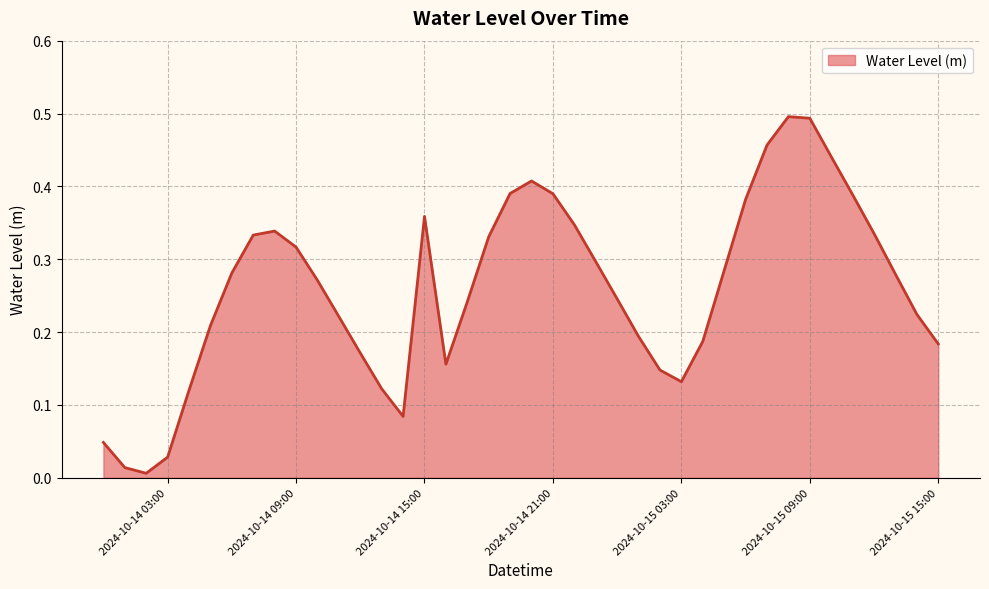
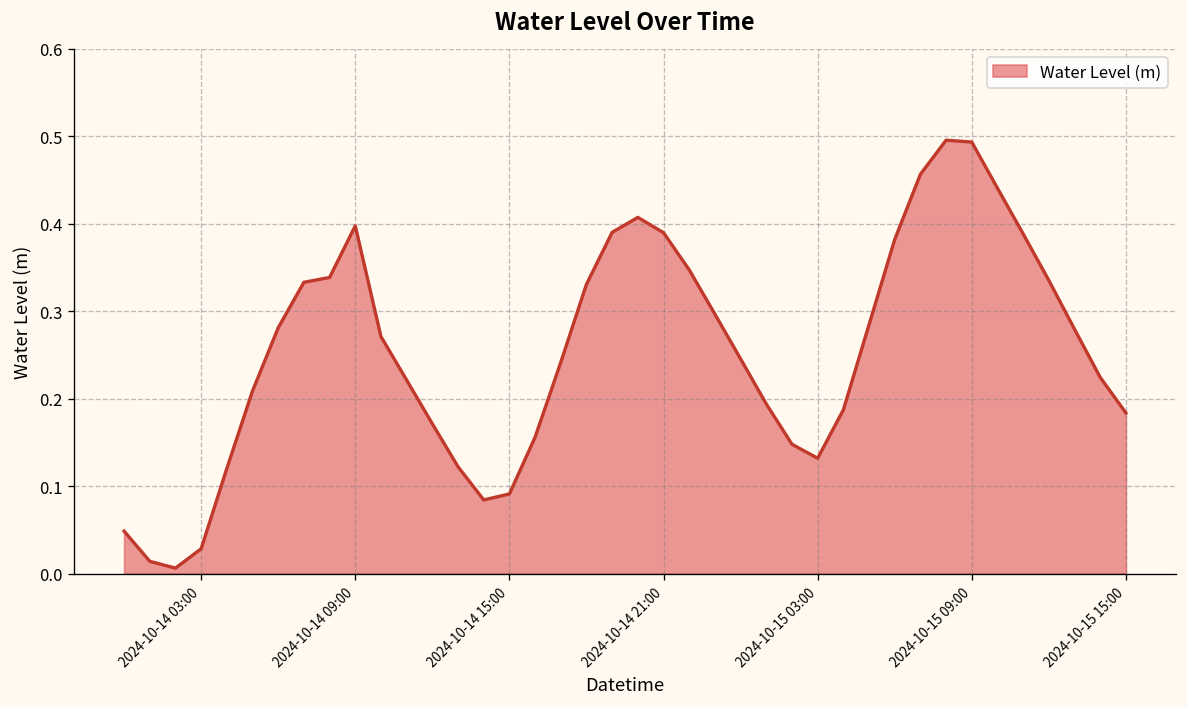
2024-10-14 09:00: 0.32 -> 0.40
2024-10-14 15:00: 0.36 -> 0.09
